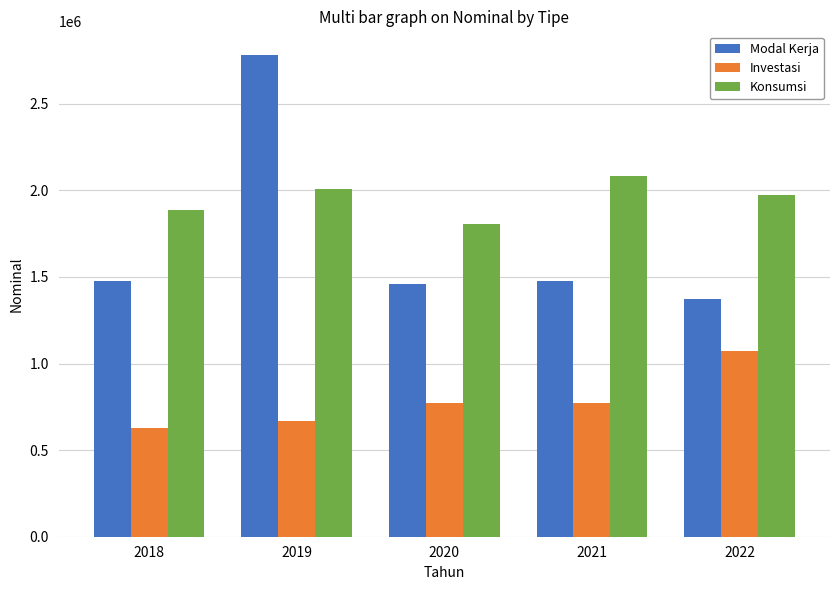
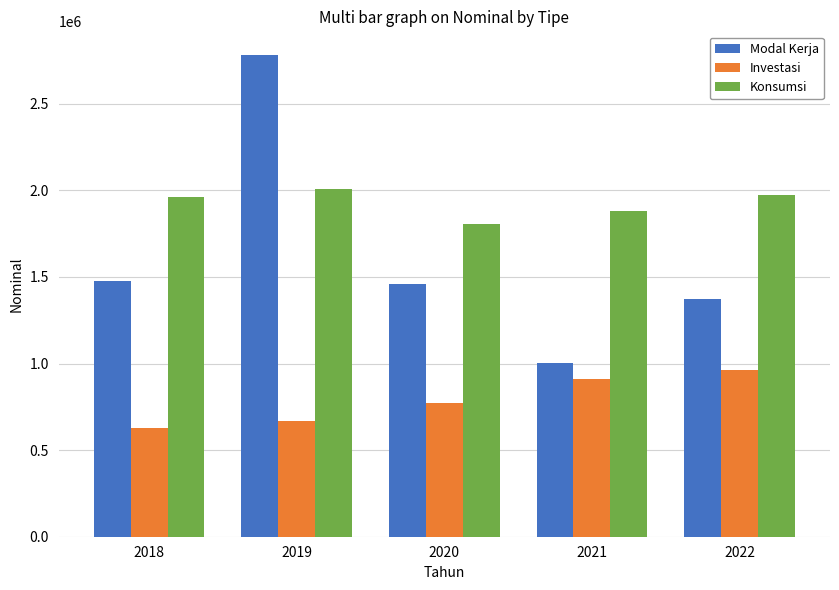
Konsumsi, 2018: 1880000 -> 1960000
Modal Kerja, 2021: 1480000 -> 1000000
Investasi, 2021: 770000 -> 910000
Konsumsi, 2021: 2080000 -> 1880000
Investasi, 2022: 1070000 -> 960000
